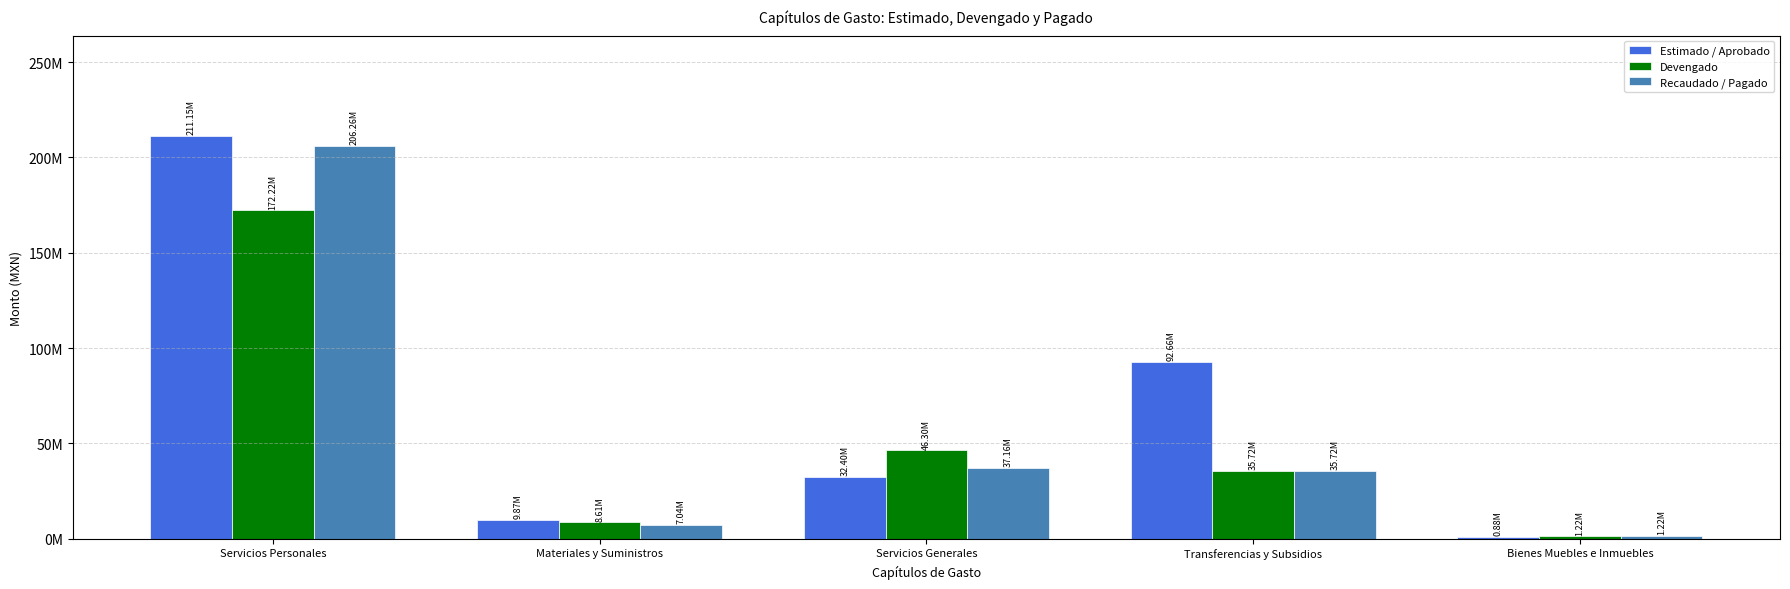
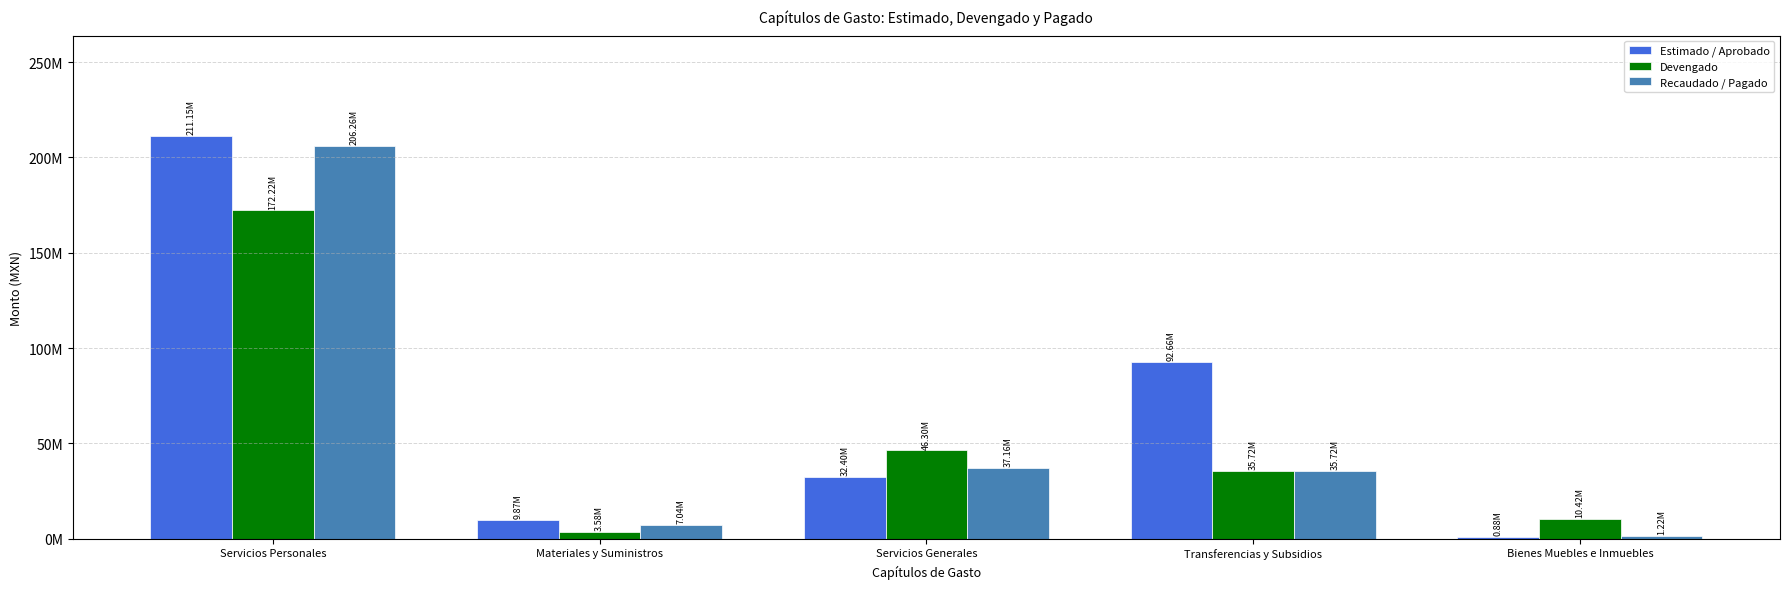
Devengado, Materiales y Suministros: 8.61M -> 3.58M
Devengado, Bienes Muebles e Inmuebles: 1.22M -> 10.42M
